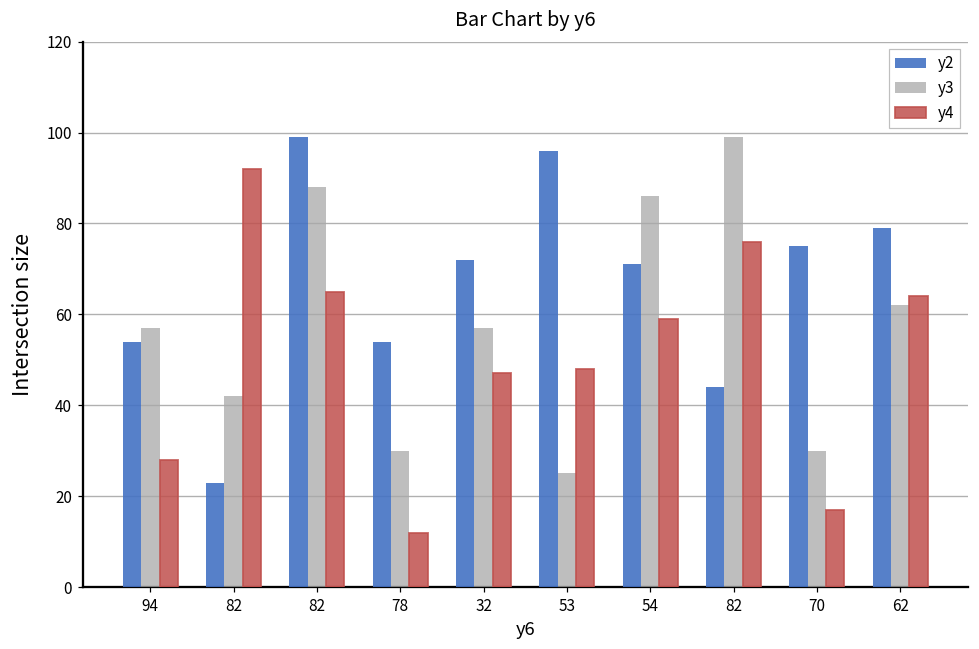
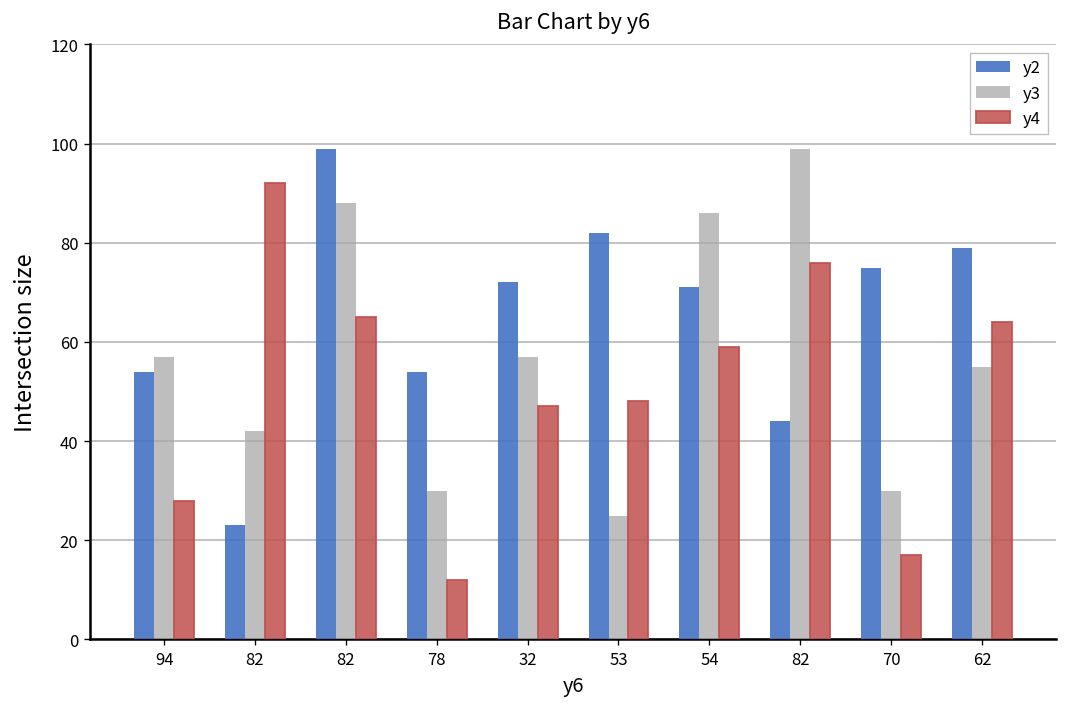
y2, 53: 96 -> 82
y3, 62: 62 -> 55
